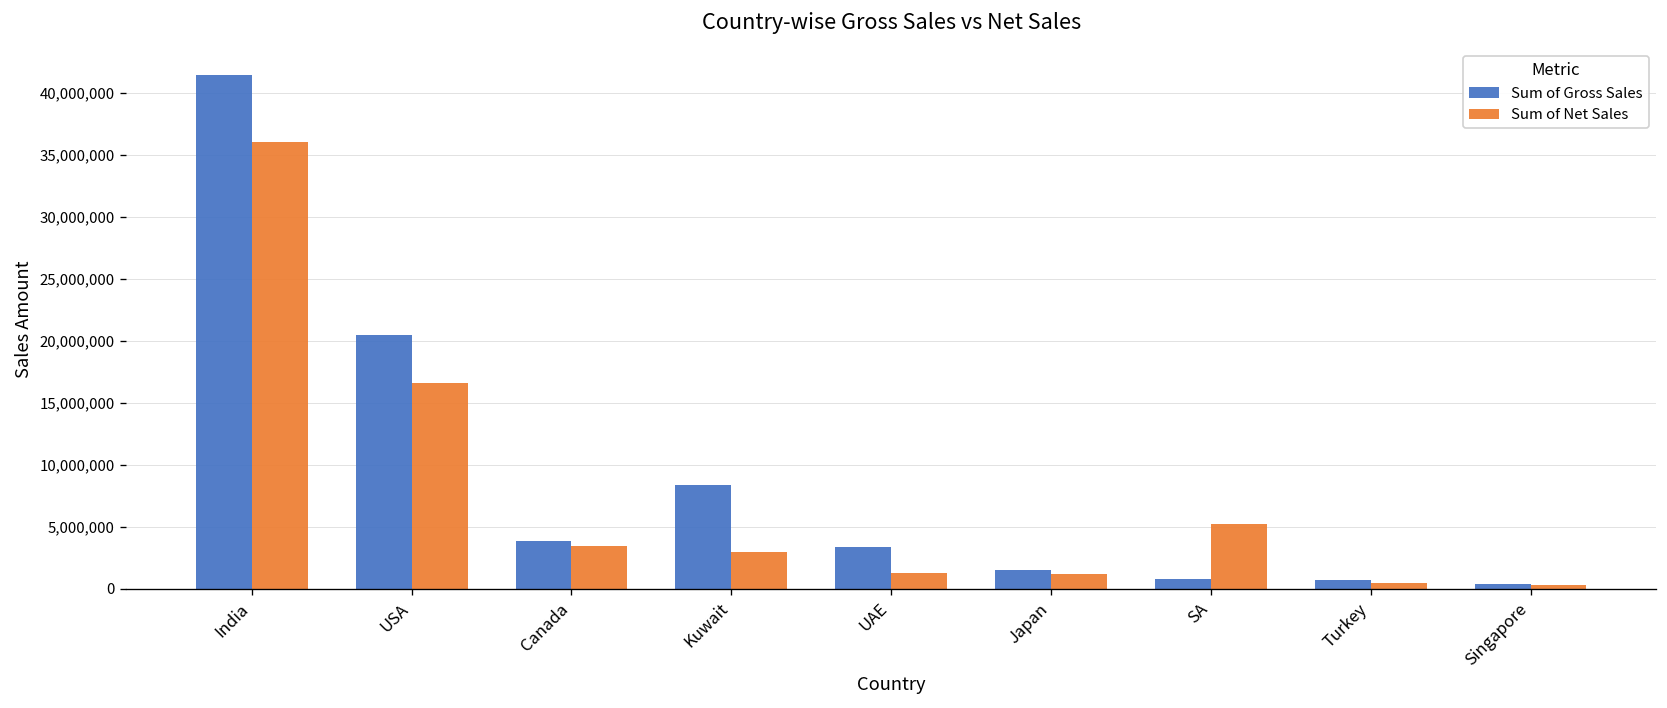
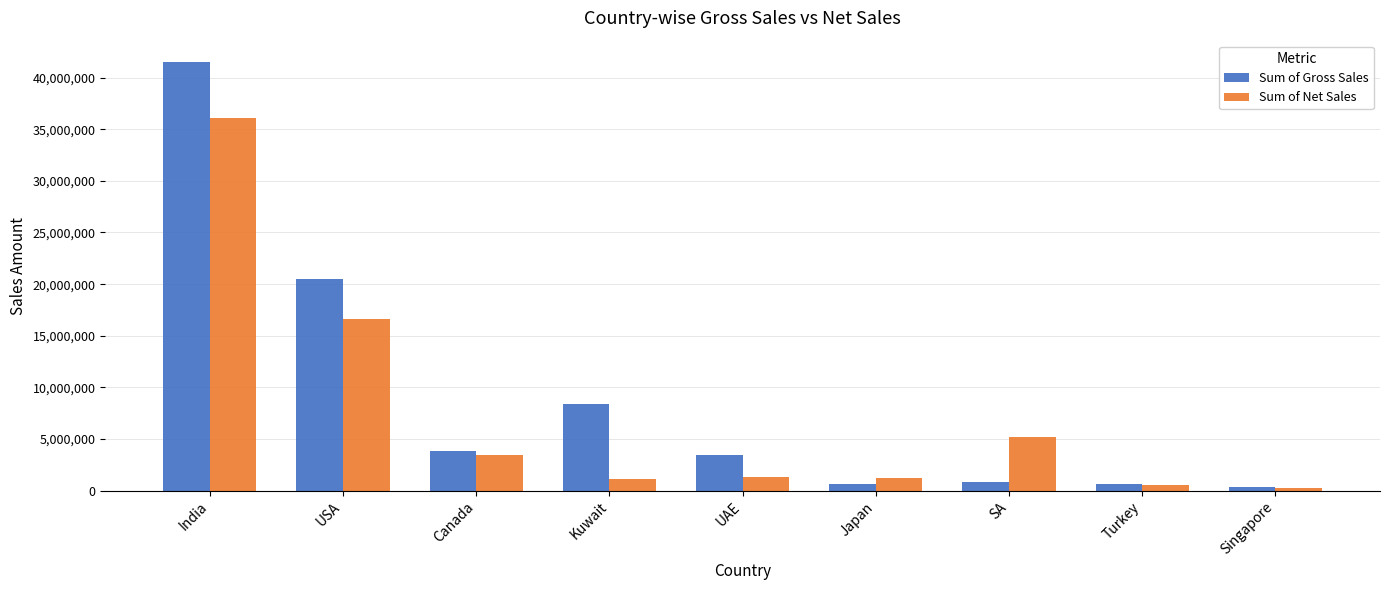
Sum of Net Sales, Kuwait: 3,000,000 -> 1,100,000
Sum of Gross Sales, Japan: 1,500,000 -> 600,000
